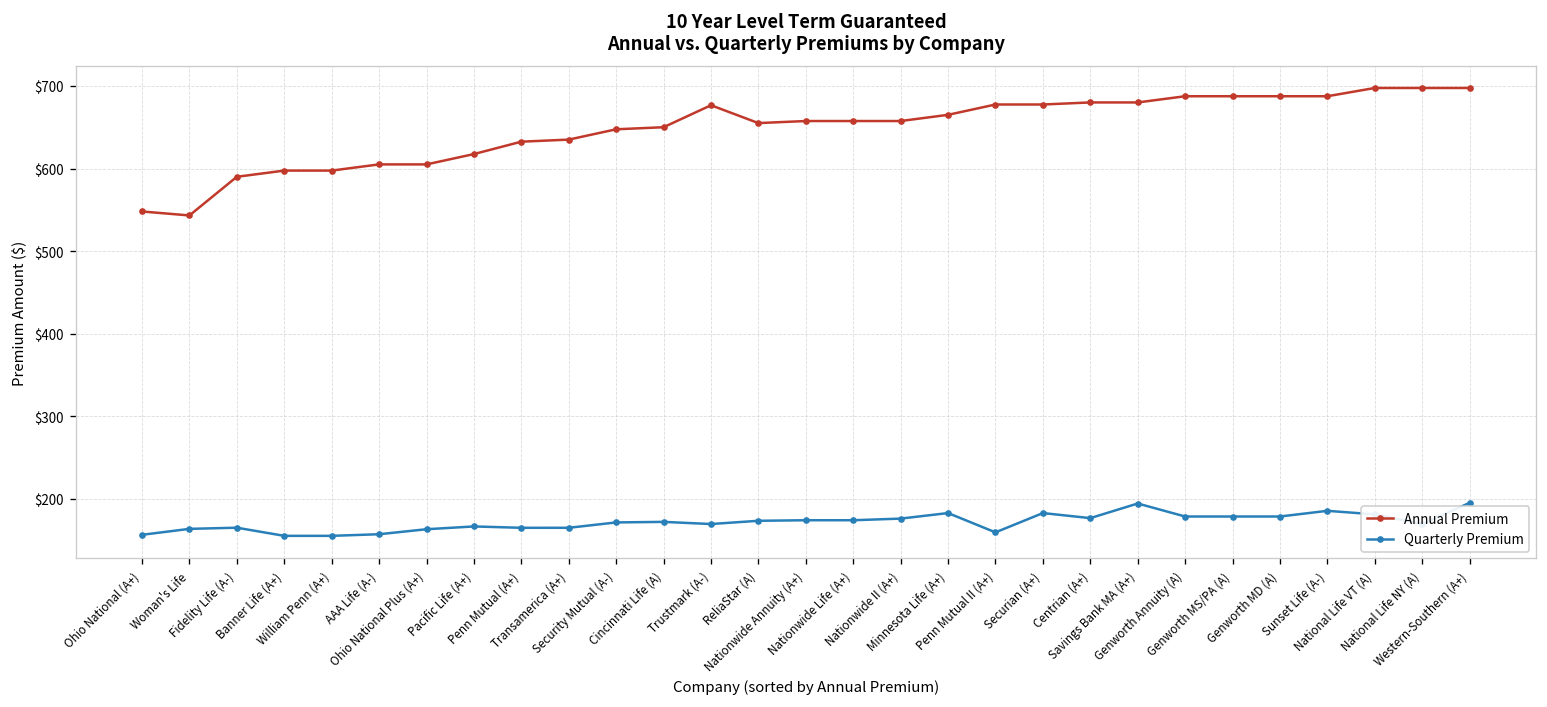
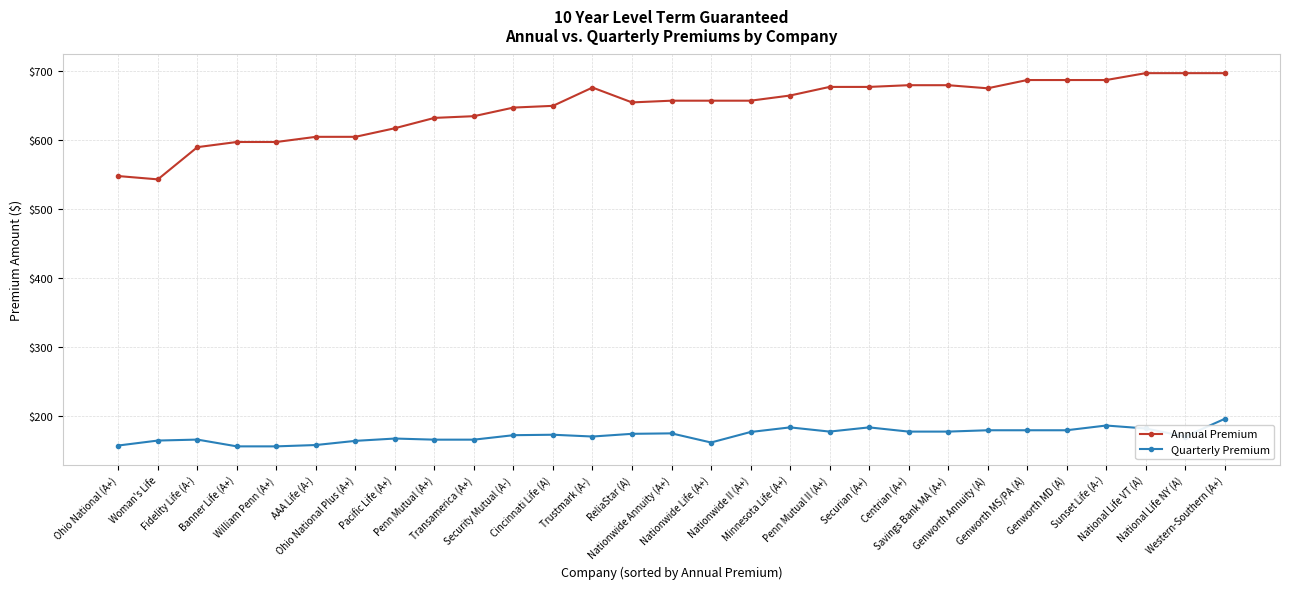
Quarterly Premium, Nationwide Life (A+): $170 -> $160
Quarterly Premium, Penn Mutual II (A+): $160 -> $180
Quarterly Premium, Savings Bank MA (A+): $190 -> $180
Annual Premium, Genworth Annuity (A): $690 -> $680
